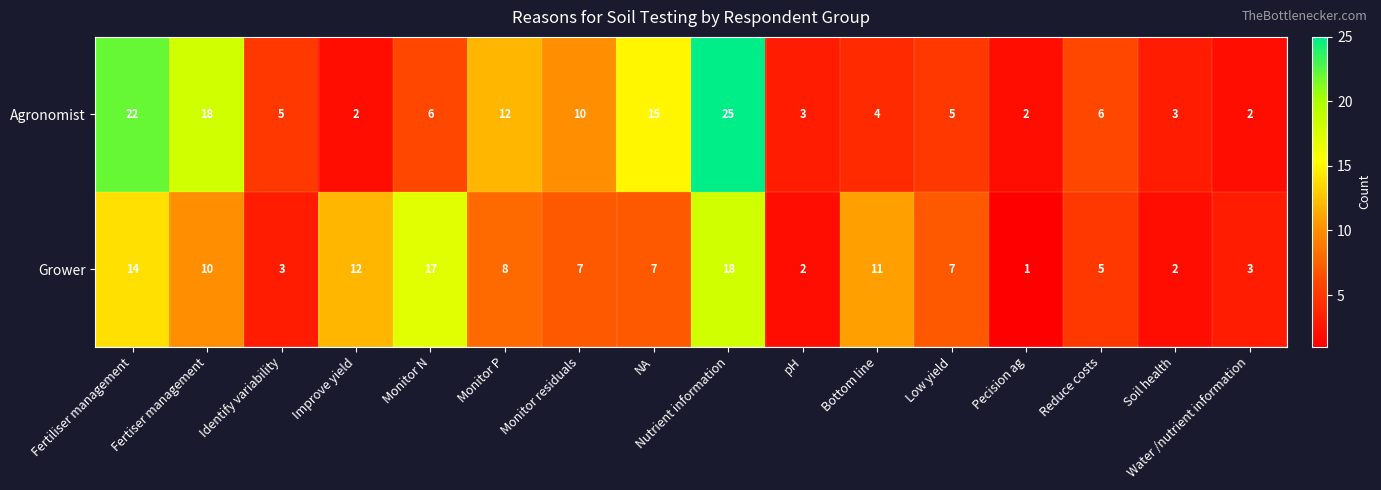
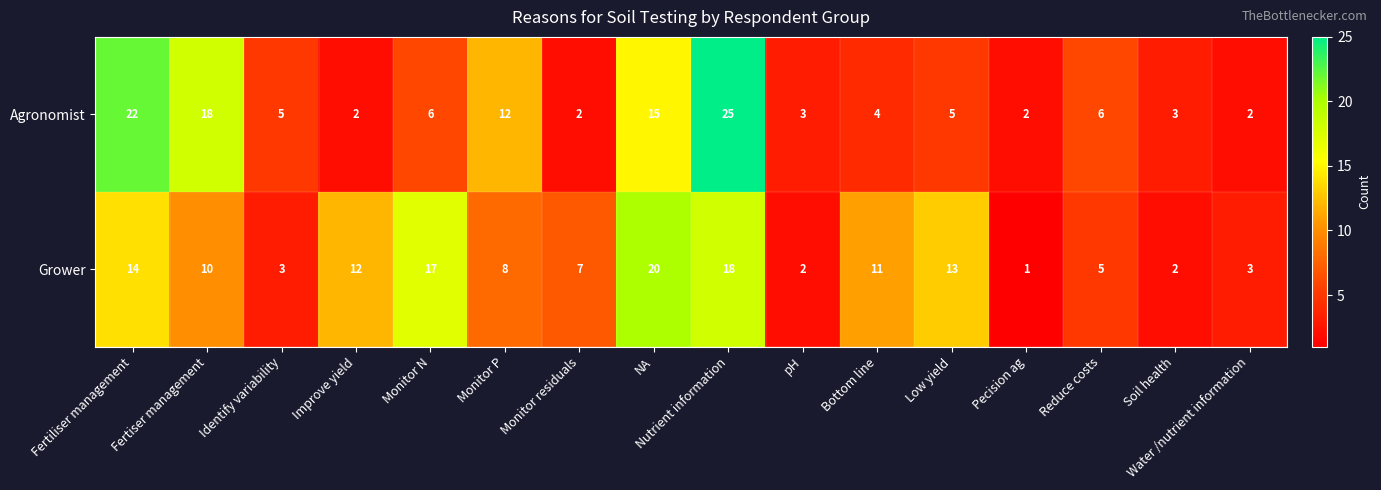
Agronomist, Monitor residuals: 10 -> 2
Grower, NA: 7 -> 20
Grower, Low yield: 7 -> 13
